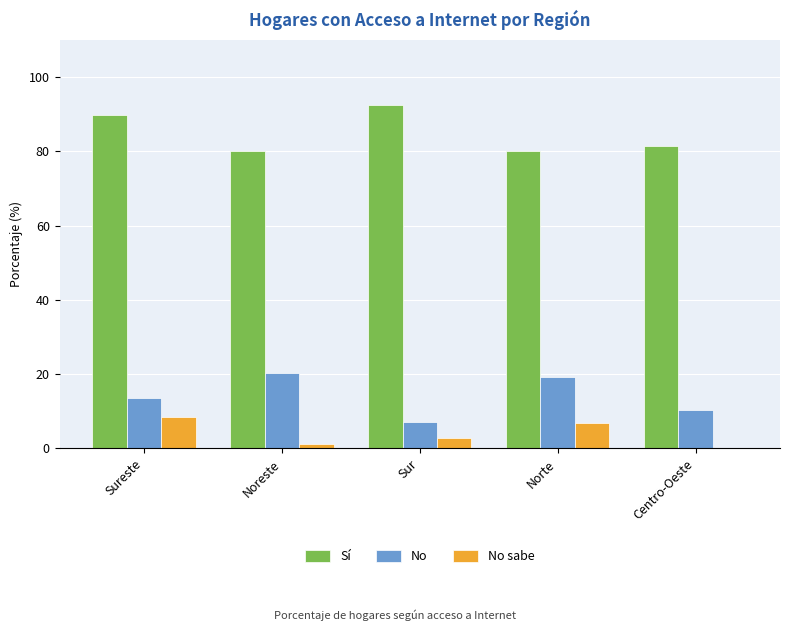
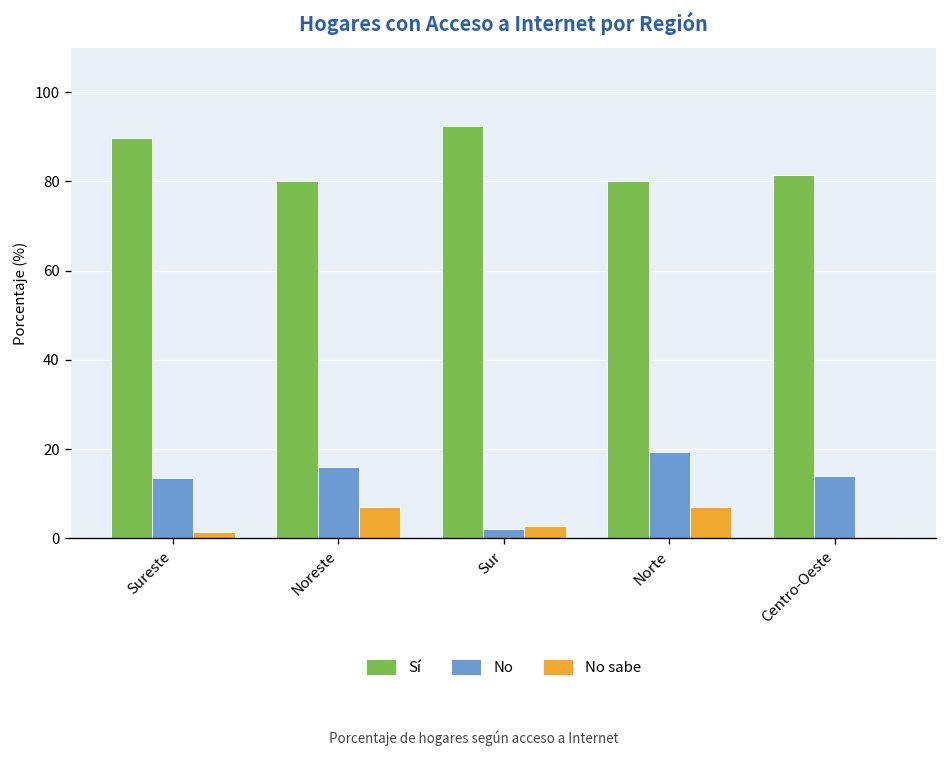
No sabe, Sureste: 8 -> 1
No, Noreste: 20 -> 16
No sabe, Noreste: 1 -> 7
No, Sur: 7 -> 2
No, Centro-Oeste: 10 -> 14
